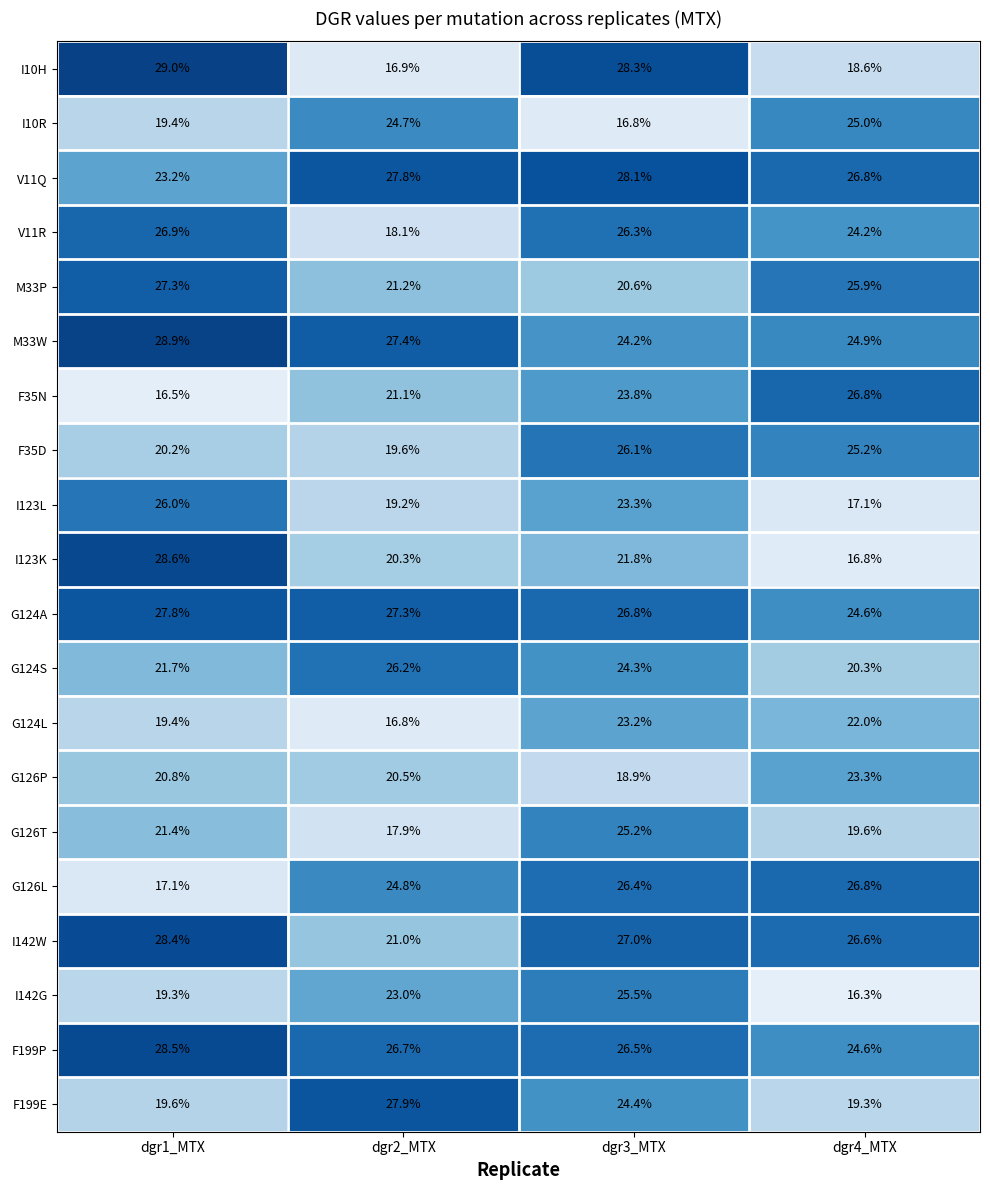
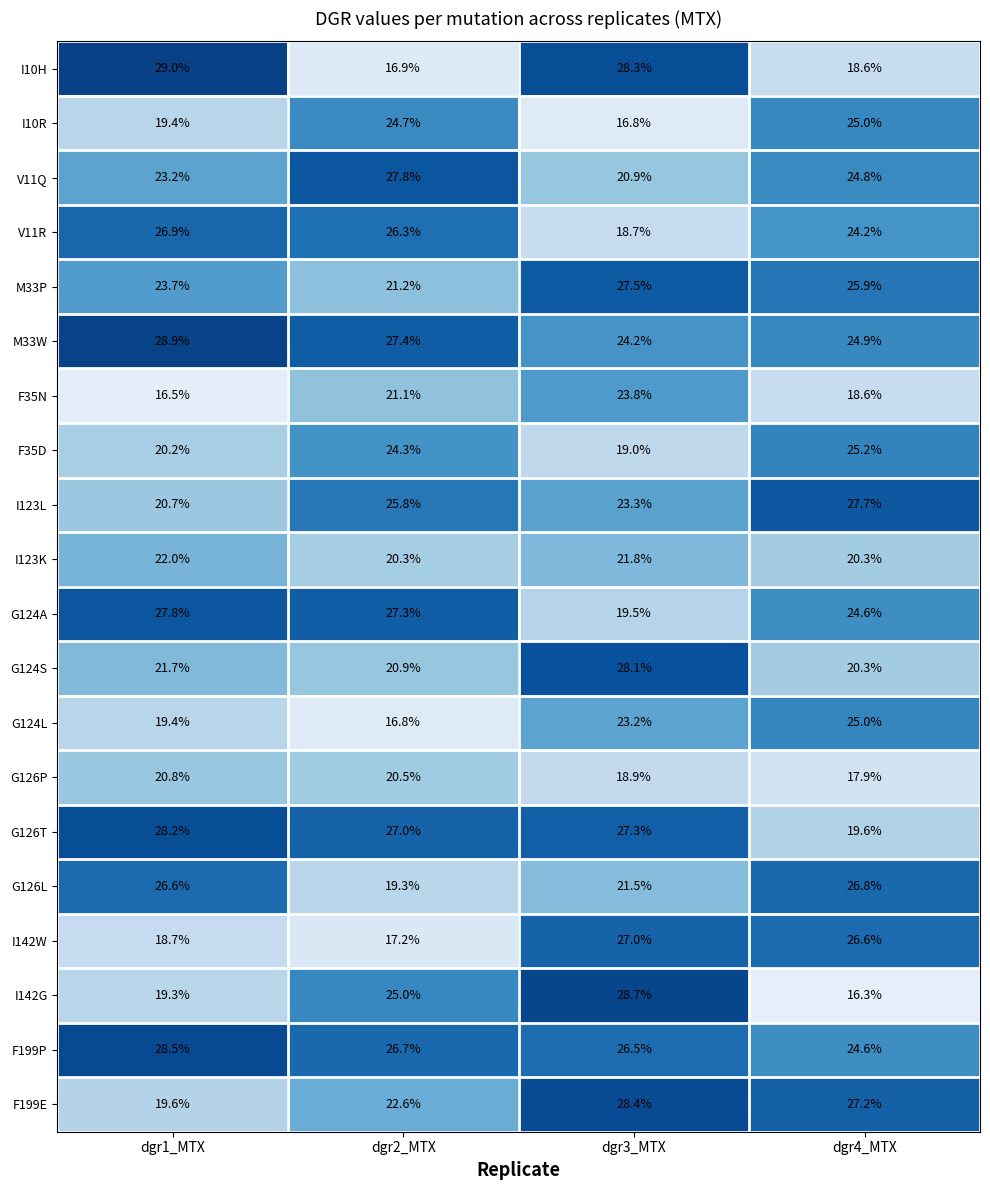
V11Q, dgr3_MTX: 28.1% -> 20.9%
V11Q, dgr4_MTX: 26.8% -> 24.8%
V11R, dgr2_MTX: 18.1% -> 26.3%
V11R, dgr3_MTX: 26.3% -> 18.7%
M33P, dgr1_MTX: 27.3% -> 23.7%
M33P, dgr3_MTX: 20.6% -> 27.5%
F35N, dgr4_MTX: 26.8% -> 18.6%
F35D, dgr2_MTX: 19.6% -> 24.3%
F35D, dgr3_MTX: 26.1% -> 19.0%
I123L, dgr1_MTX: 26.0% -> 20.7%
I123L, dgr2_MTX: 19.2% -> 25.8%
I123L, dgr4_MTX: 17.1% -> 27.7%
I123K, dgr1_MTX: 28.6% -> 22.0%
I123K, dgr4_MTX: 16.8% -> 20.3%
G124A, dgr3_MTX: 26.8% -> 19.5%
G124S, dgr2_MTX: 26.2% -> 20.9%
G124S, dgr3_MTX: 24.3% -> 28.1%
G124L, dgr4_MTX: 22.0% -> 25.0%
G126P, dgr4_MTX: 23.3% -> 17.9%
G126T, dgr1_MTX: 21.4% -> 28.2%
G126T, dgr2_MTX: 17.9% -> 27.0%
G126T, dgr3_MTX: 25.2% -> 27.3%
G126L, dgr1_MTX: 17.1% -> 26.6%
G126L, dgr2_MTX: 24.8% -> 19.3%
G126L, dgr3_MTX: 26.4% -> 21.5%
I142W, dgr1_MTX: 28.4% -> 18.7%
I142W, dgr2_MTX: 21.0% -> 17.2%
I142G, dgr2_MTX: 23.0% -> 25.0%
I142G, dgr3_MTX: 25.5% -> 28.7%
F199E, dgr2_MTX: 27.9% -> 22.6%
F199E, dgr3_MTX: 24.4% -> 28.4%
F199E, dgr4_MTX: 19.3% -> 27.2%
